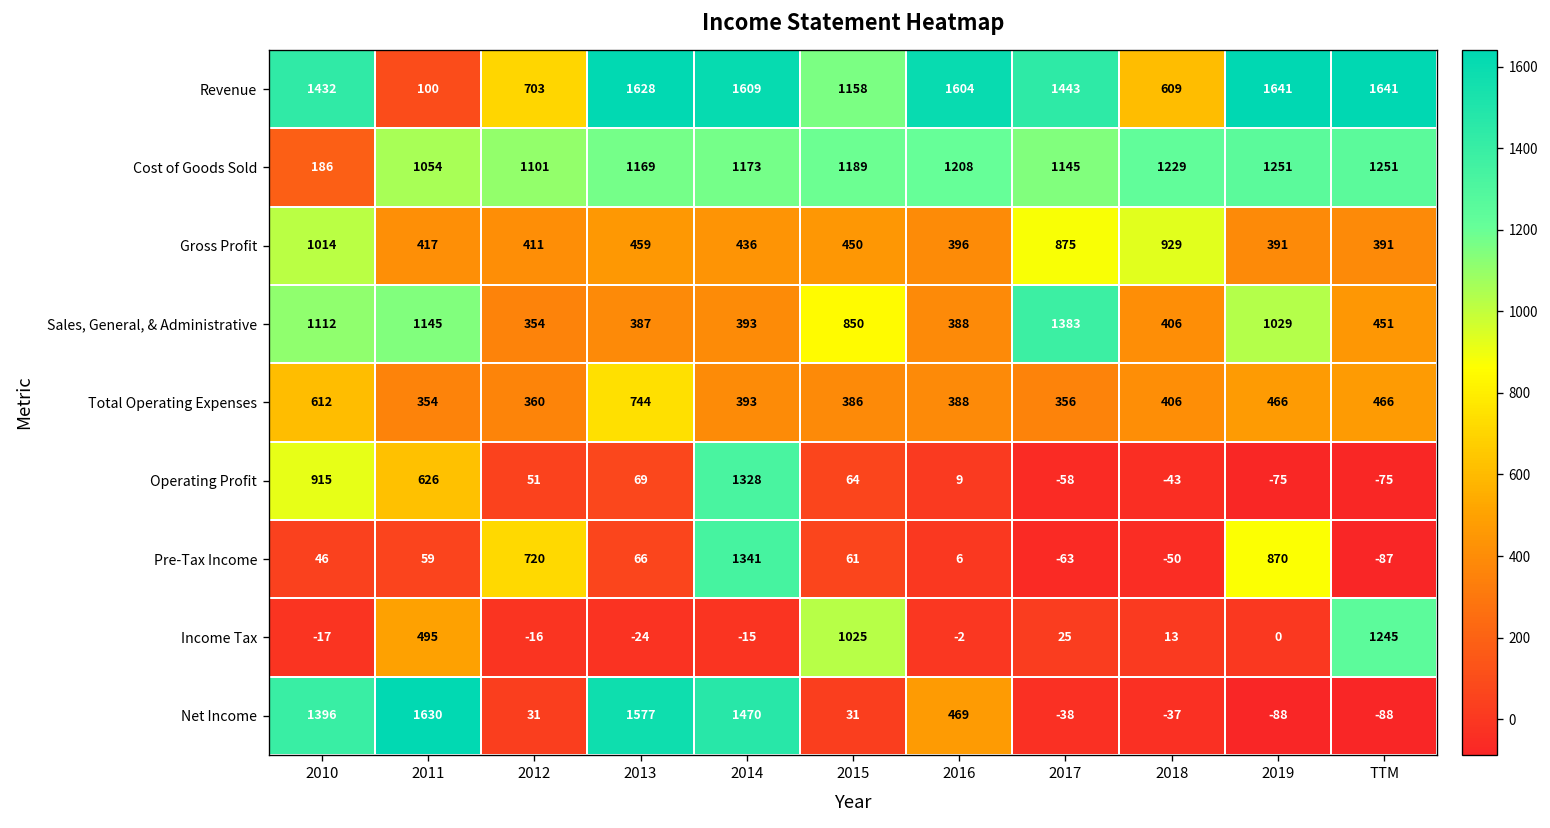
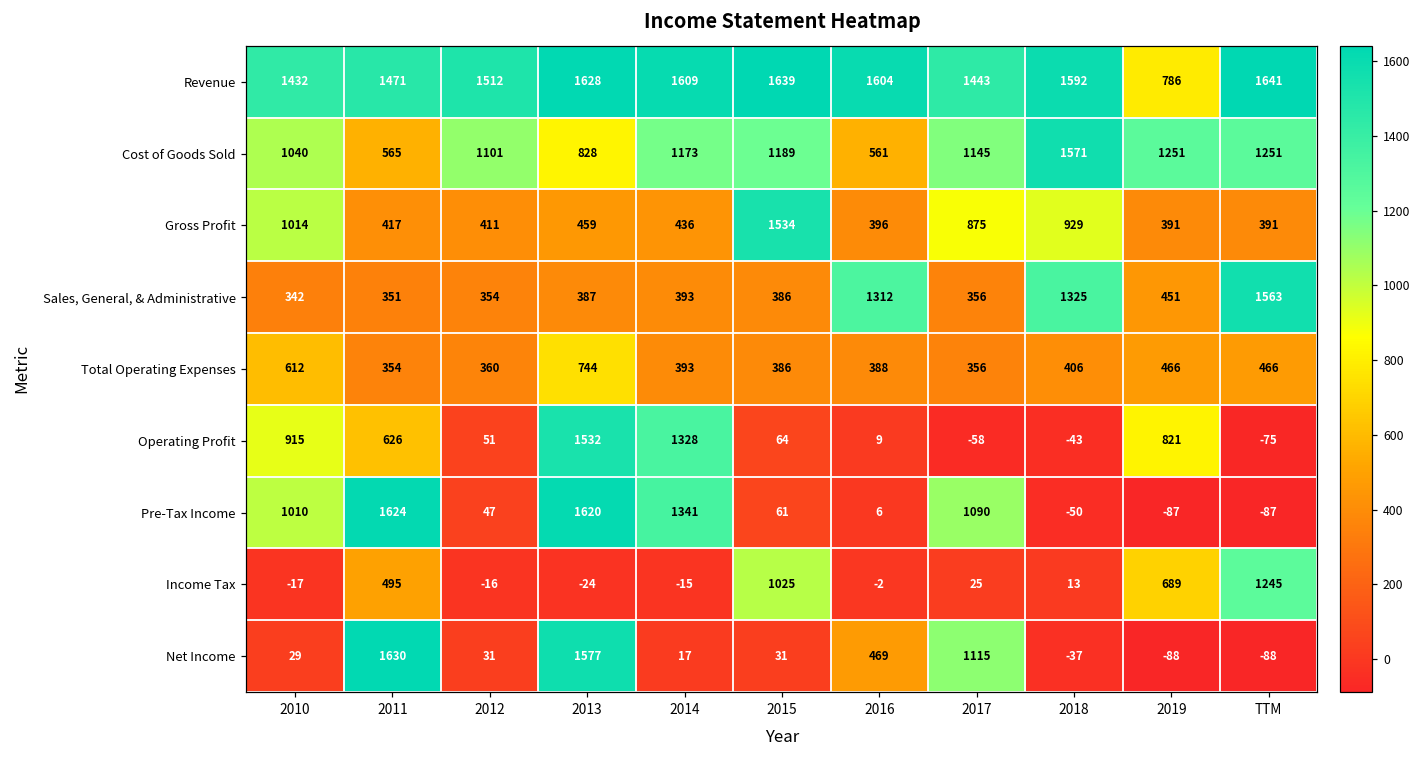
Revenue, 2011: 100 -> 1471
Revenue, 2012: 703 -> 1512
Revenue, 2015: 1158 -> 1639
Revenue, 2018: 609 -> 1592
Revenue, 2019: 1641 -> 786
Cost of Goods Sold, 2010: 186 -> 1040
Cost of Goods Sold, 2011: 1054 -> 565
Cost of Goods Sold, 2013: 1169 -> 828
Cost of Goods Sold, 2016: 1208 -> 561
Cost of Goods Sold, 2018: 1229 -> 1571
Gross Profit, 2015: 450 -> 1534
Sales, General, & Administrative, 2010: 1112 -> 342
Sales, General, & Administrative, 2011: 1145 -> 351
Sales, General, & Administrative, 2015: 850 -> 386
Sales, General, & Administrative, 2016: 388 -> 1312
Sales, General, & Administrative, 2017: 1383 -> 356
Sales, General, & Administrative, 2018: 406 -> 1325
Sales, General, & Administrative, 2019: 1029 -> 451
Sales, General, & Administrative, TTM: 451 -> 1563
Operating Profit, 2013: 69 -> 1532
Operating Profit, 2019: -75 -> 821
Pre-Tax Income, 2010: 46 -> 1010
Pre-Tax Income, 2011: 59 -> 1624
Pre-Tax Income, 2012: 720 -> 47
Pre-Tax Income, 2013: 66 -> 1620
Pre-Tax Income, 2017: -63 -> 1090
Pre-Tax Income, 2019: 870 -> -87
Income Tax, 2019: 0 -> 689
Net Income, 2010: 1396 -> 29
Net Income, 2014: 1470 -> 17
Net Income, 2017: -38 -> 1115
